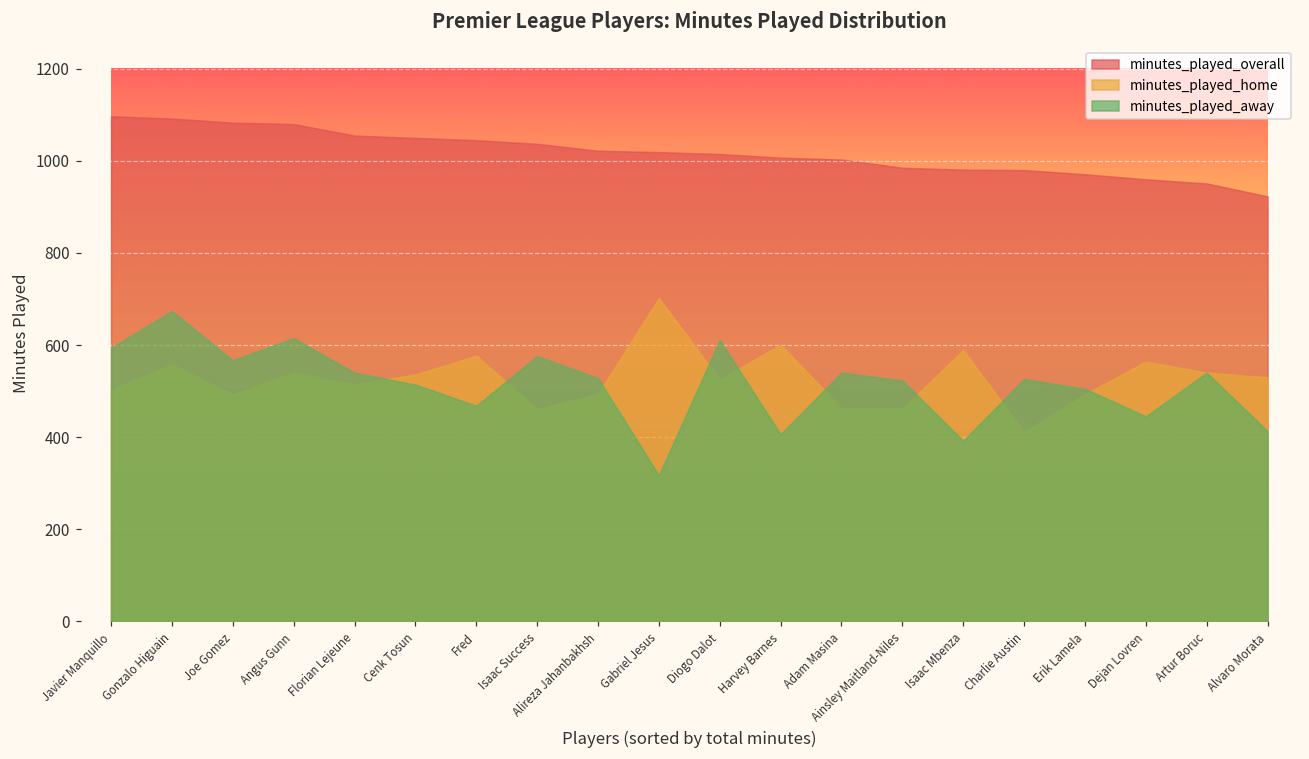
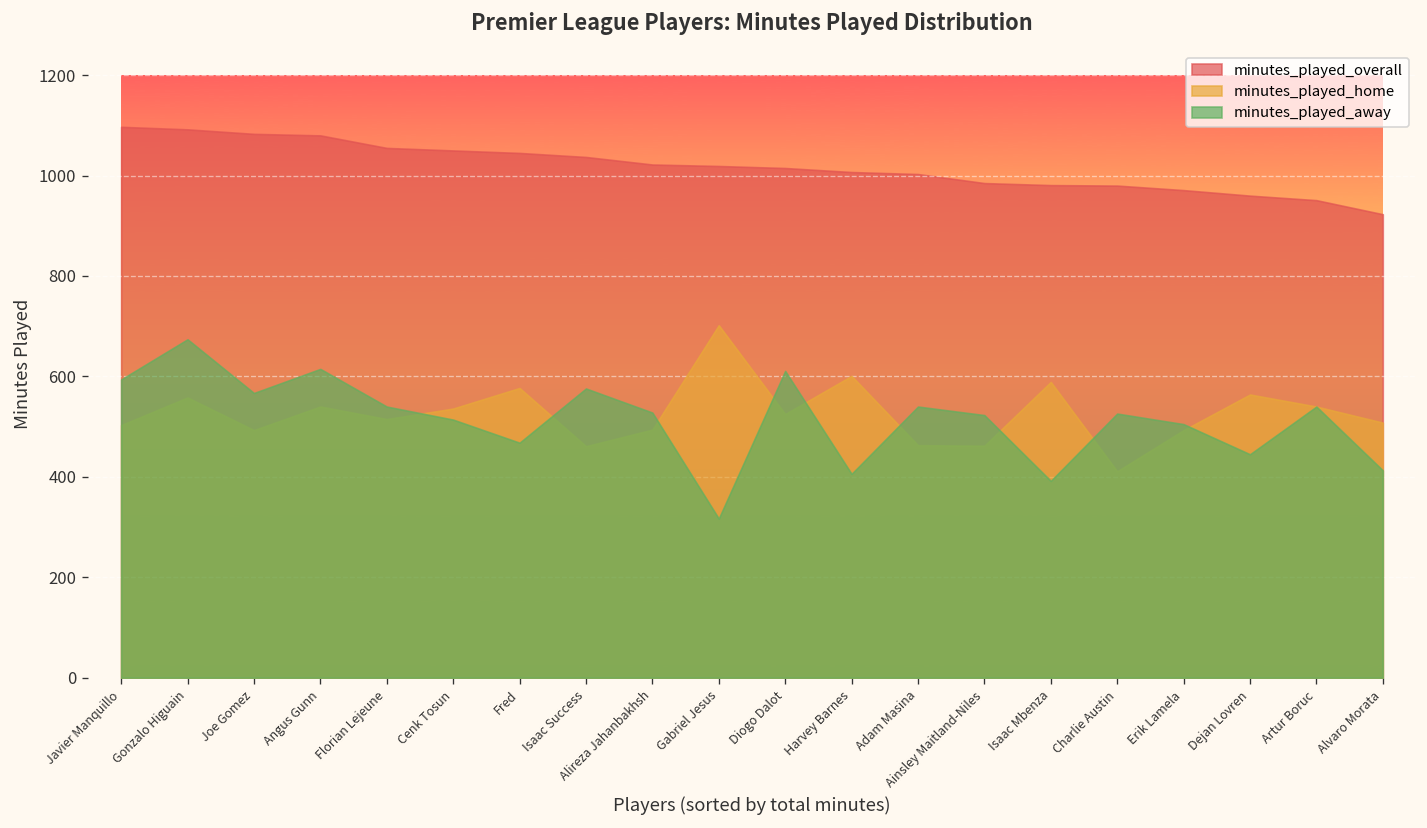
minutes_played_home, Alvaro Morata: 530 -> 510
